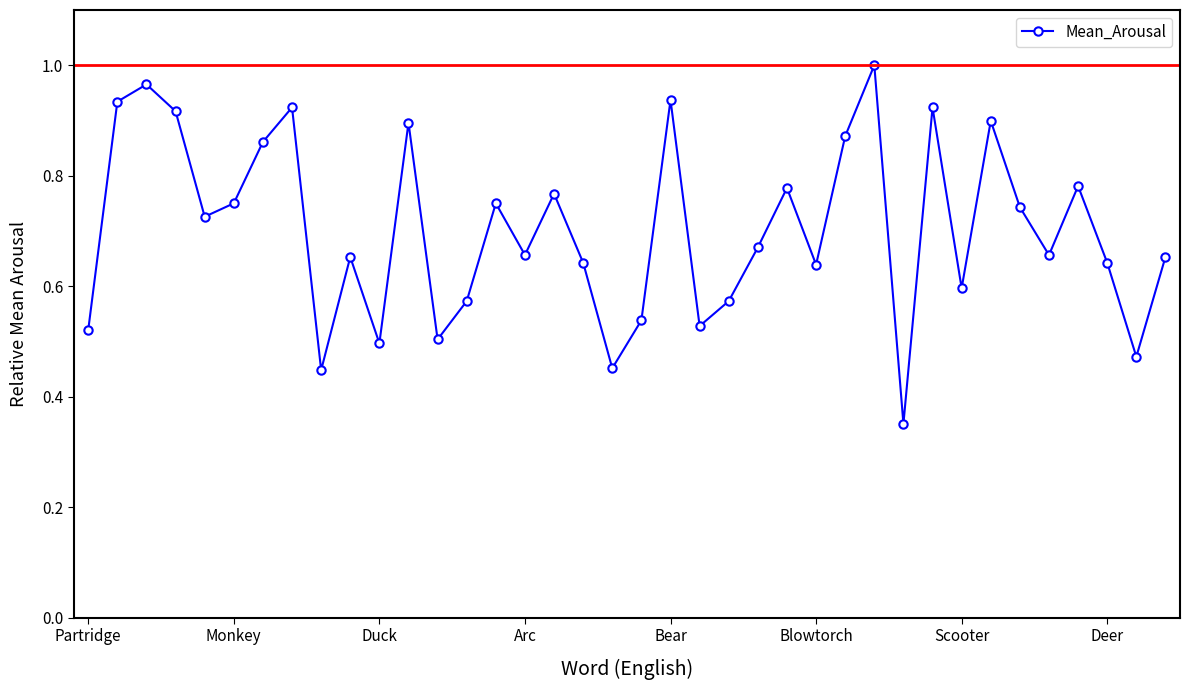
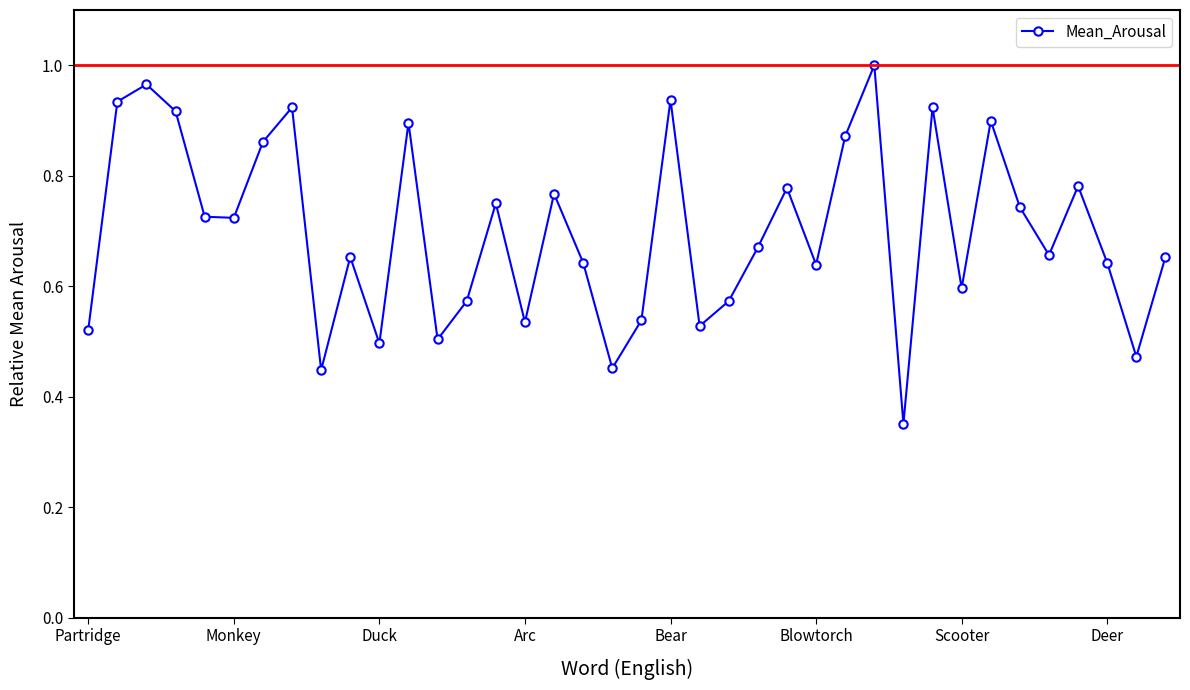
Monkey: 0.75 -> 0.72
Arc: 0.66 -> 0.53
